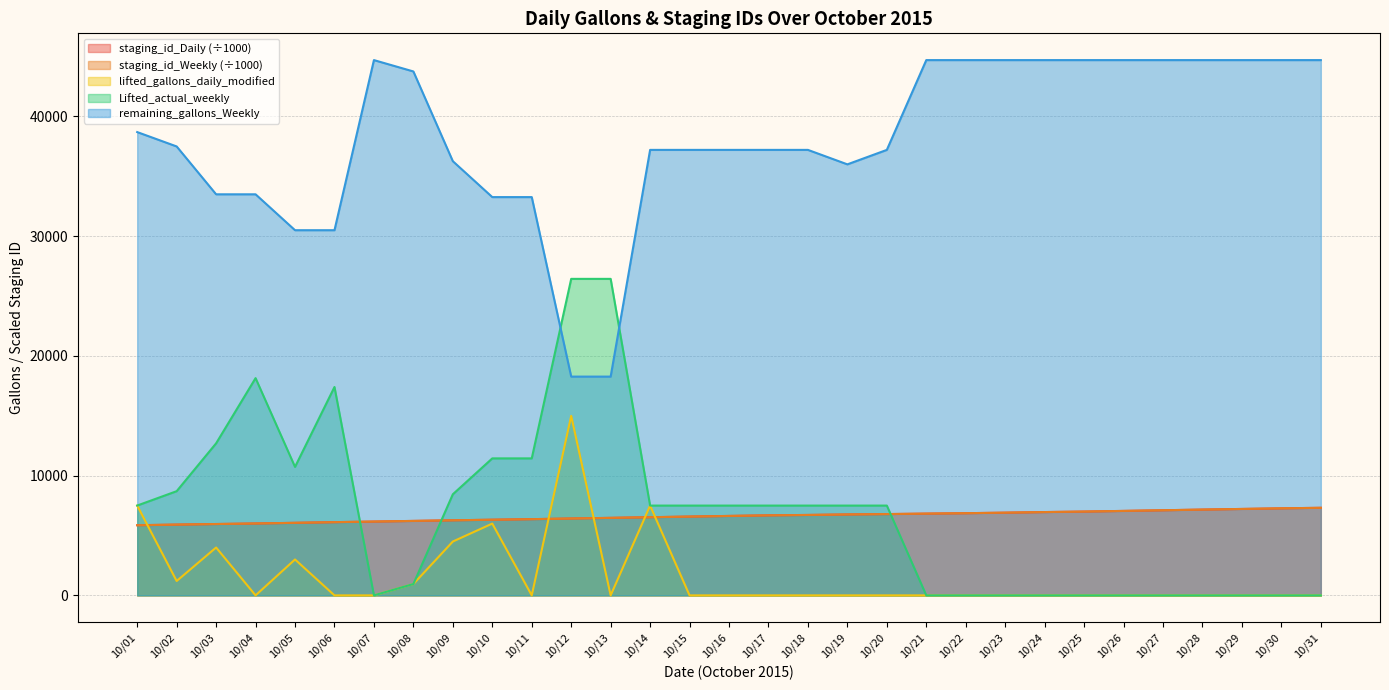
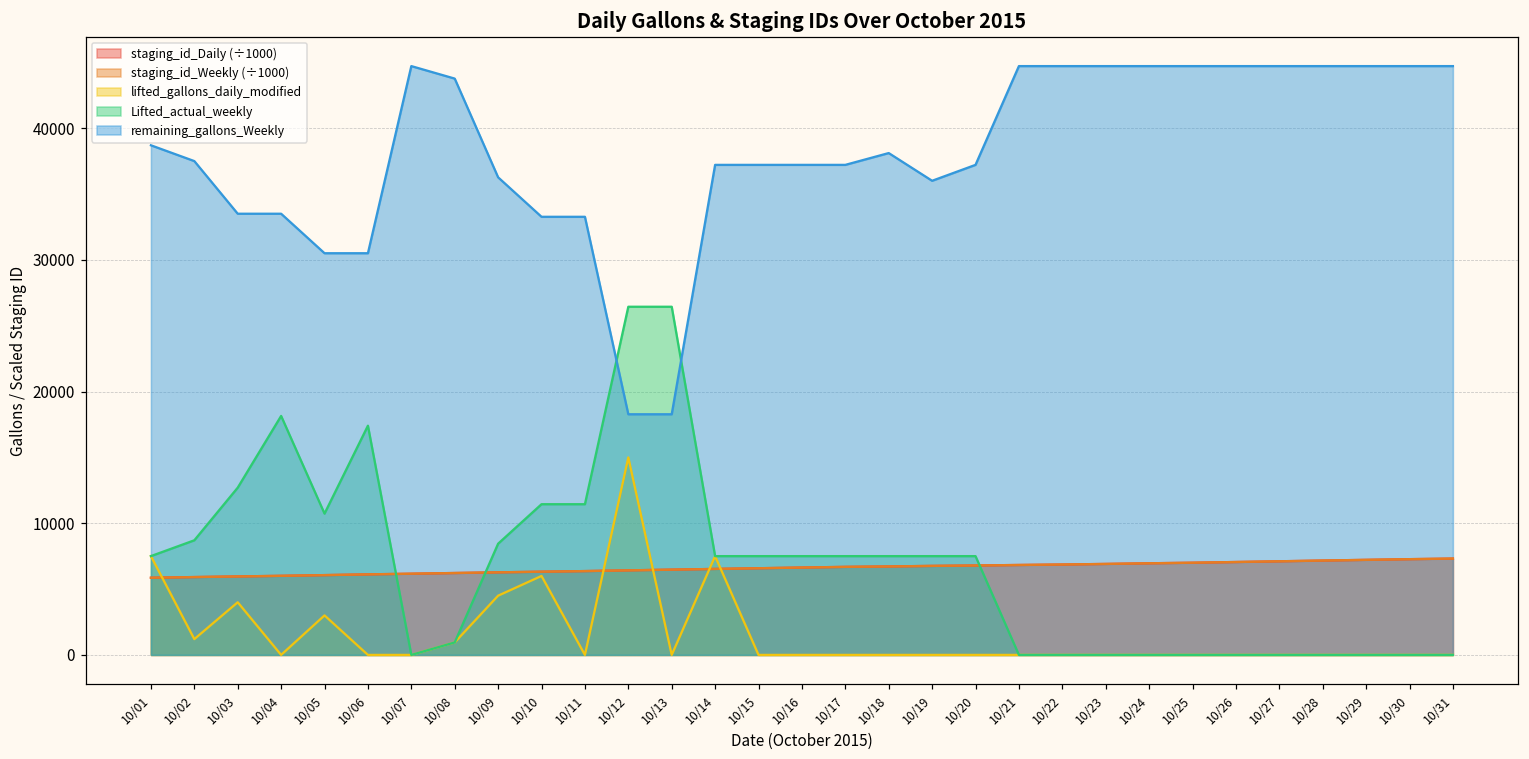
remaining_gallons_Weekly, 10/18: 37200 -> 38100
